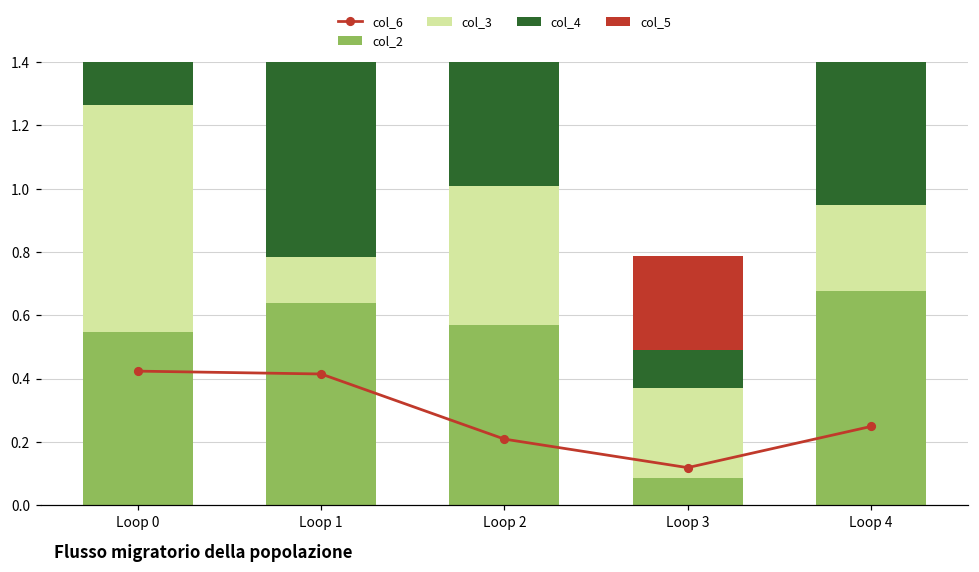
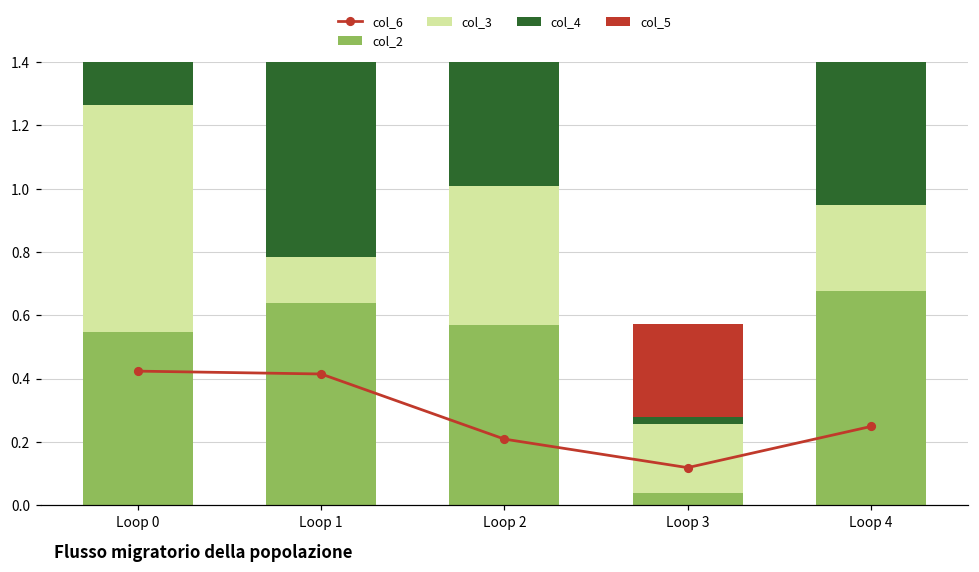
col_2, Loop 3: 0.09 -> 0.04
col_3, Loop 3: 0.28 -> 0.22
col_4, Loop 3: 0.12 -> 0.02
